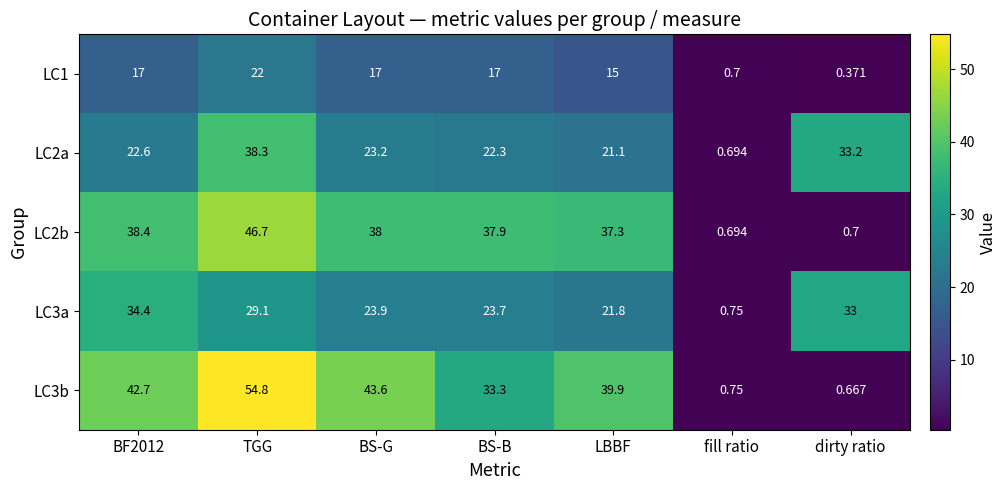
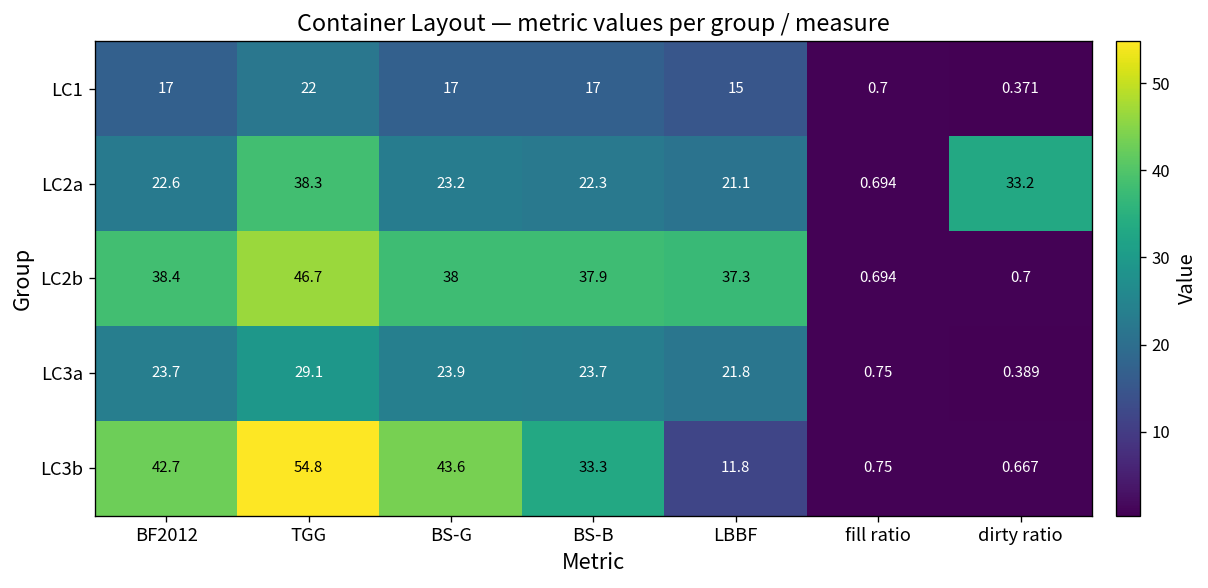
LC3a, BF2012: 34.4 -> 23.7
LC3a, dirty ratio: 33 -> 0.389
LC3b, LBBF: 39.9 -> 11.8
